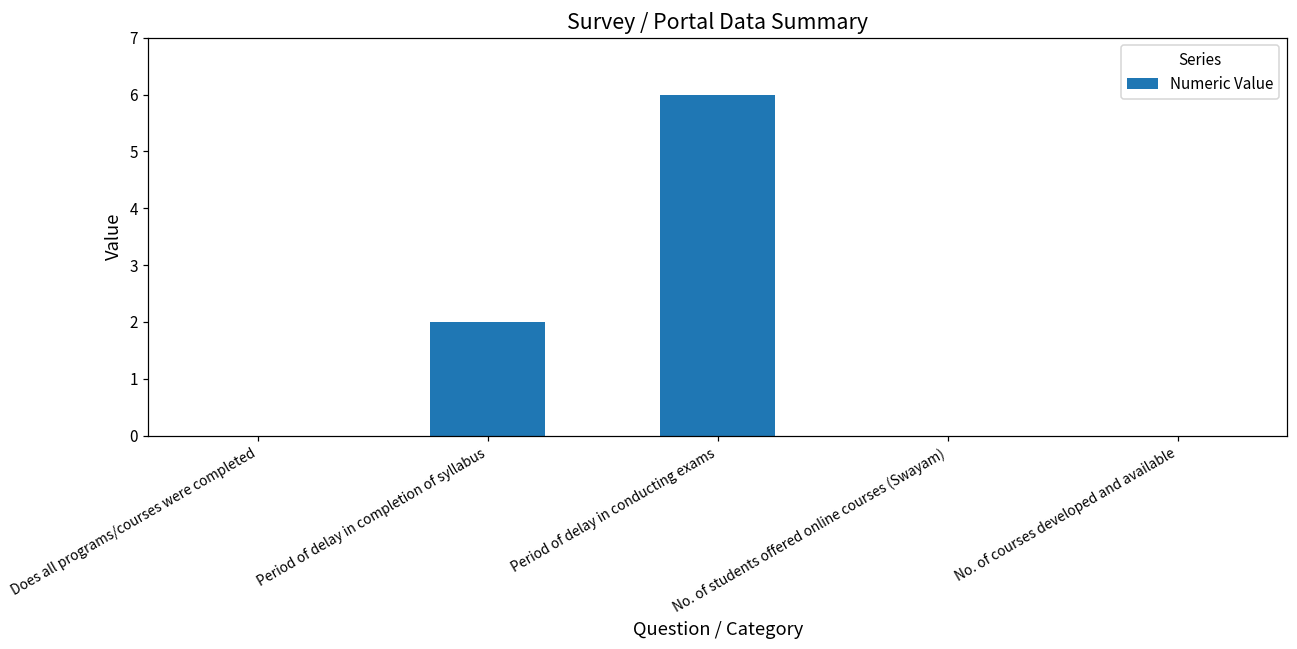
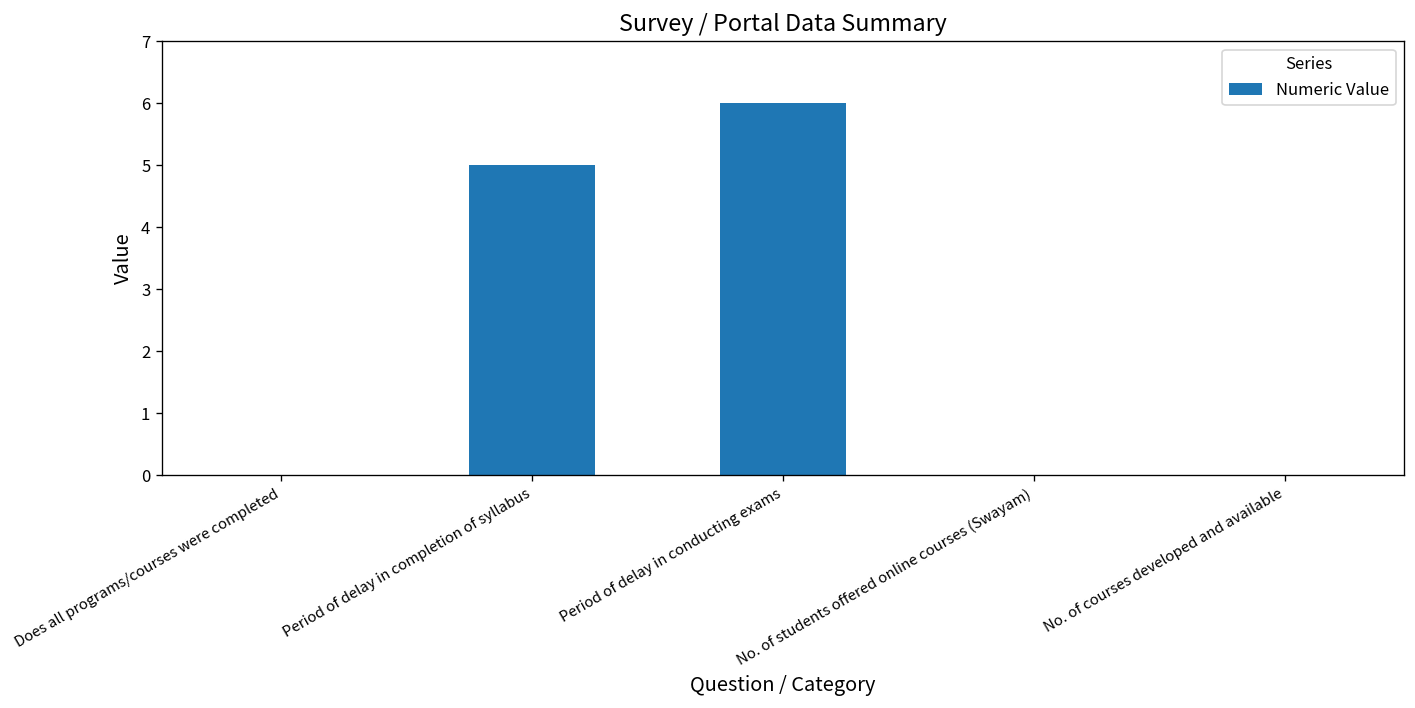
Period of delay in completion of syllabus: 2 -> 5
